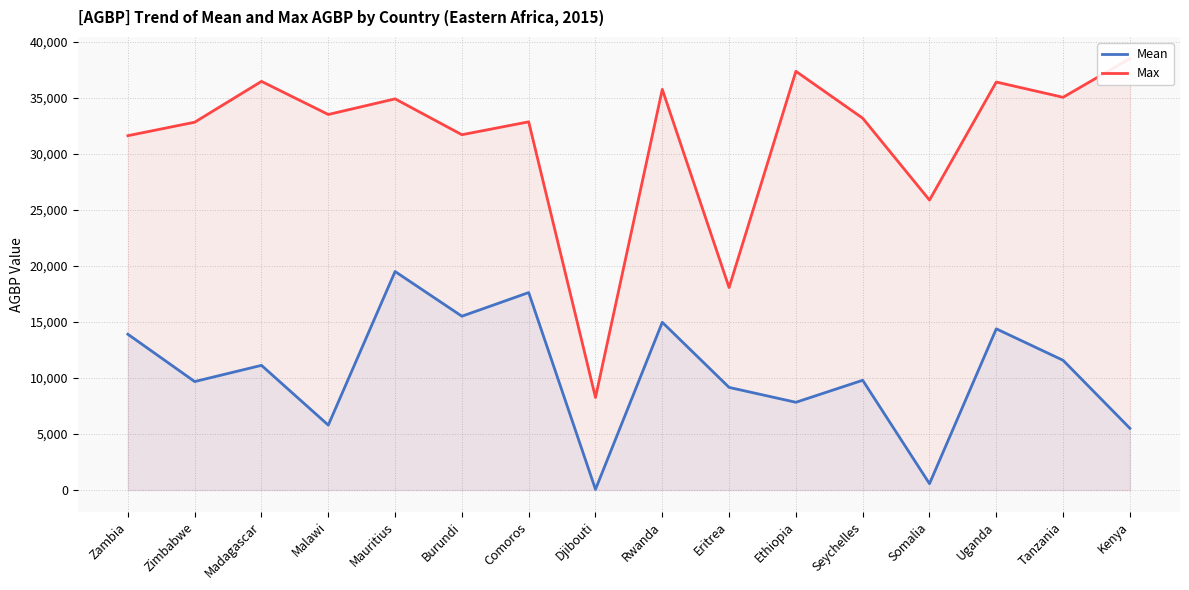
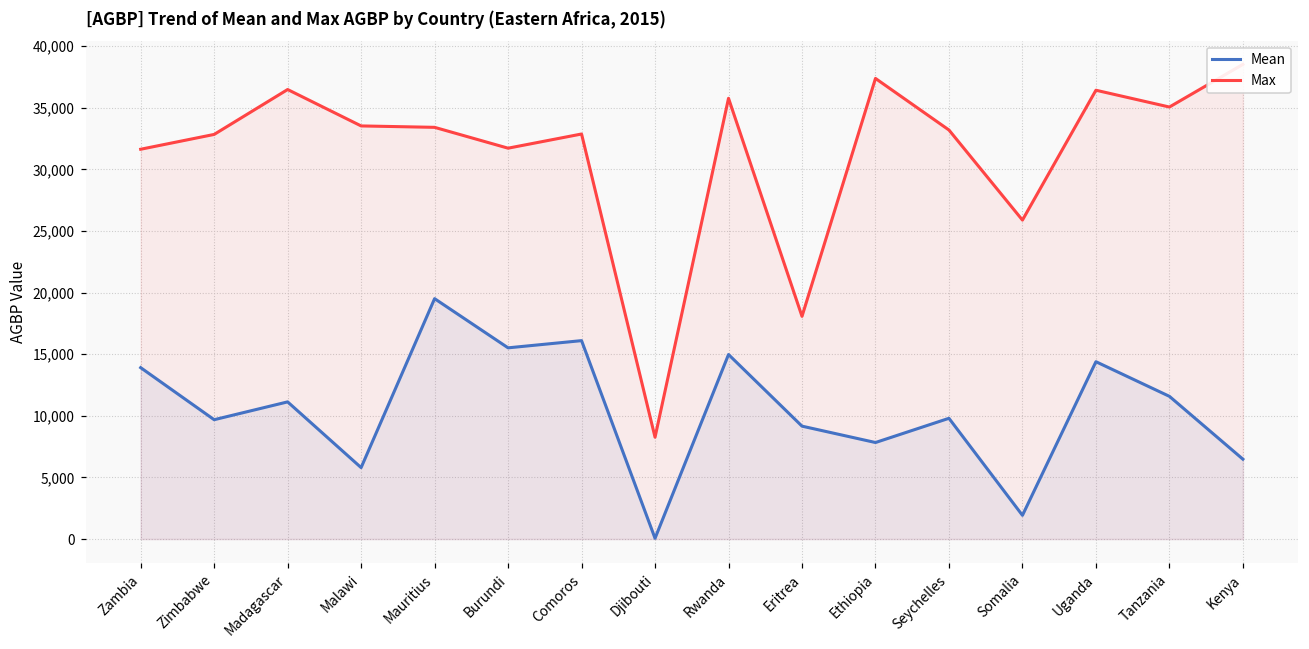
Max, Mauritius: 34,900 -> 33,400
Mean, Comoros: 17,600 -> 16,100
Mean, Somalia: 600 -> 1,900
Mean, Kenya: 5,500 -> 6,500
